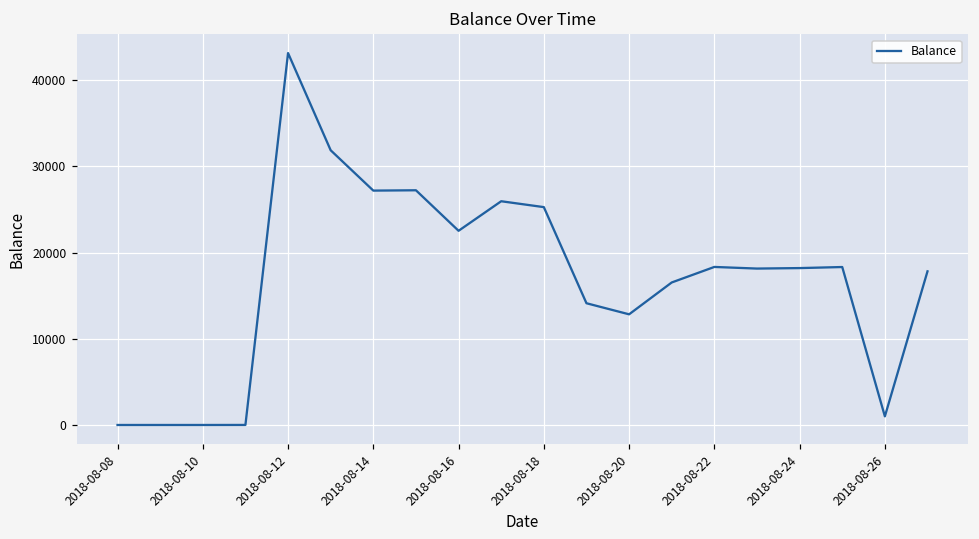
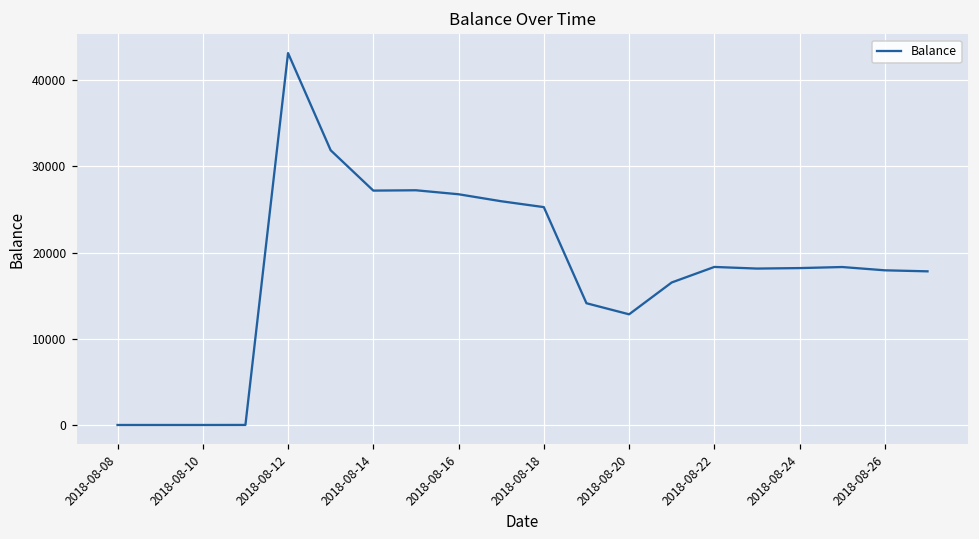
2018-08-16: 23000 -> 27000
2018-08-26: 1000 -> 18000
